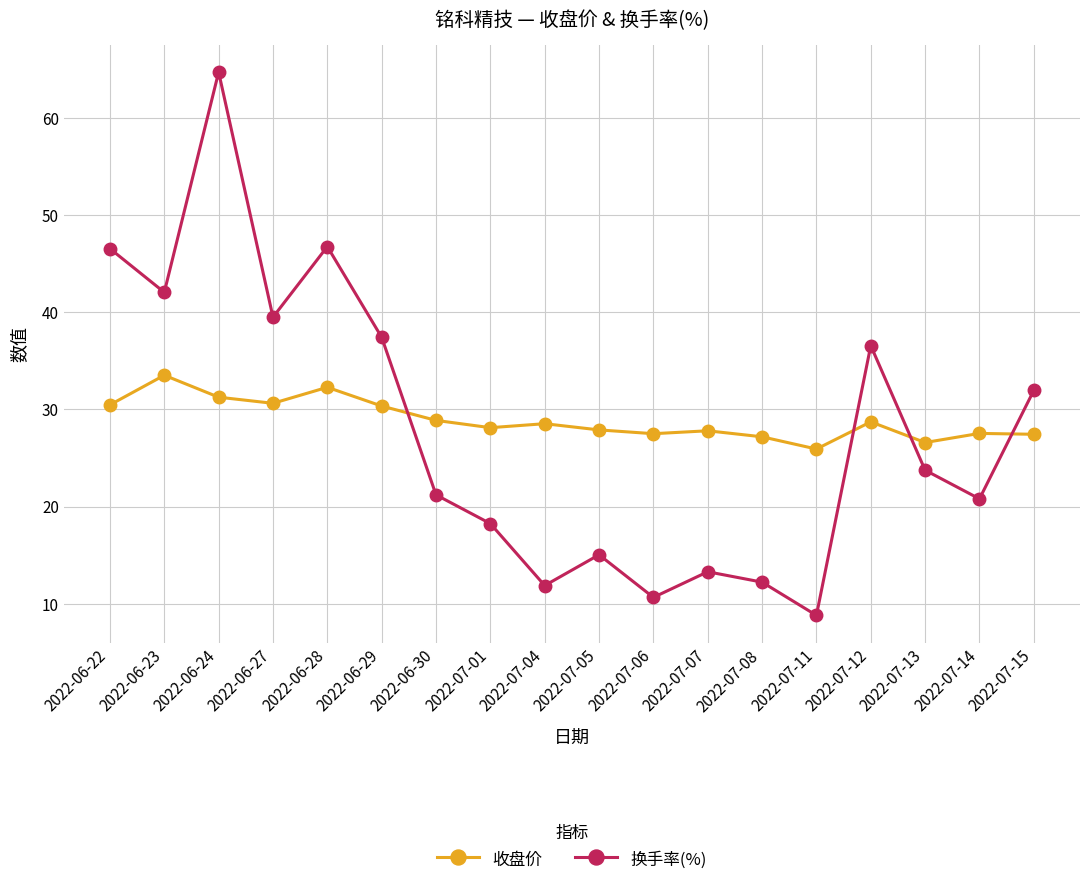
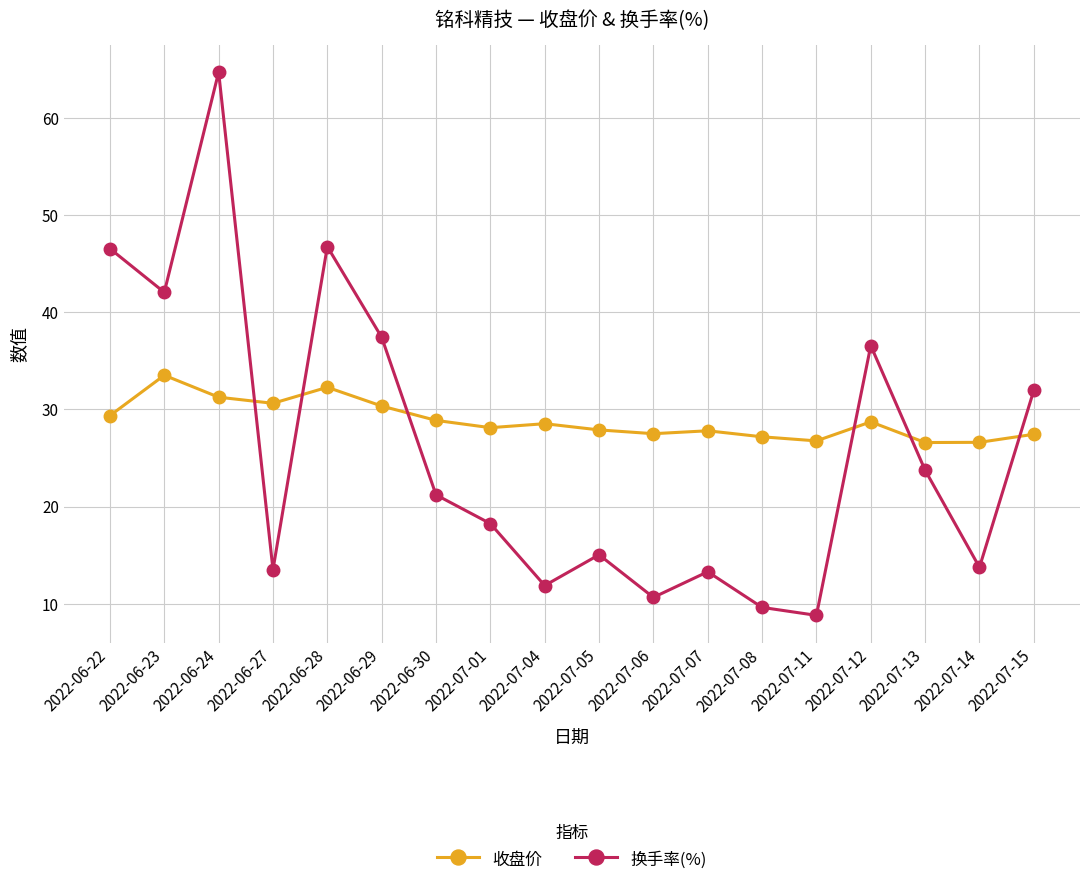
收盘价, 2022-06-22: 30 -> 29
换手率(%), 2022-06-27: 40 -> 14
换手率(%), 2022-07-08: 12 -> 10
收盘价, 2022-07-11: 26 -> 27
收盘价, 2022-07-14: 28 -> 27
换手率(%), 2022-07-14: 21 -> 14
